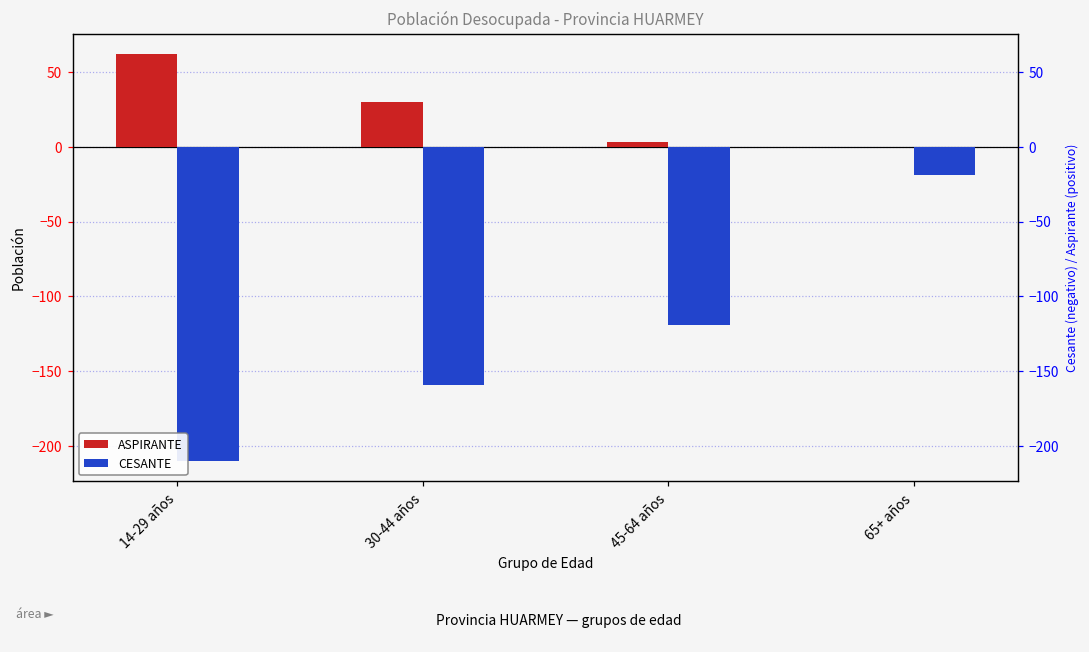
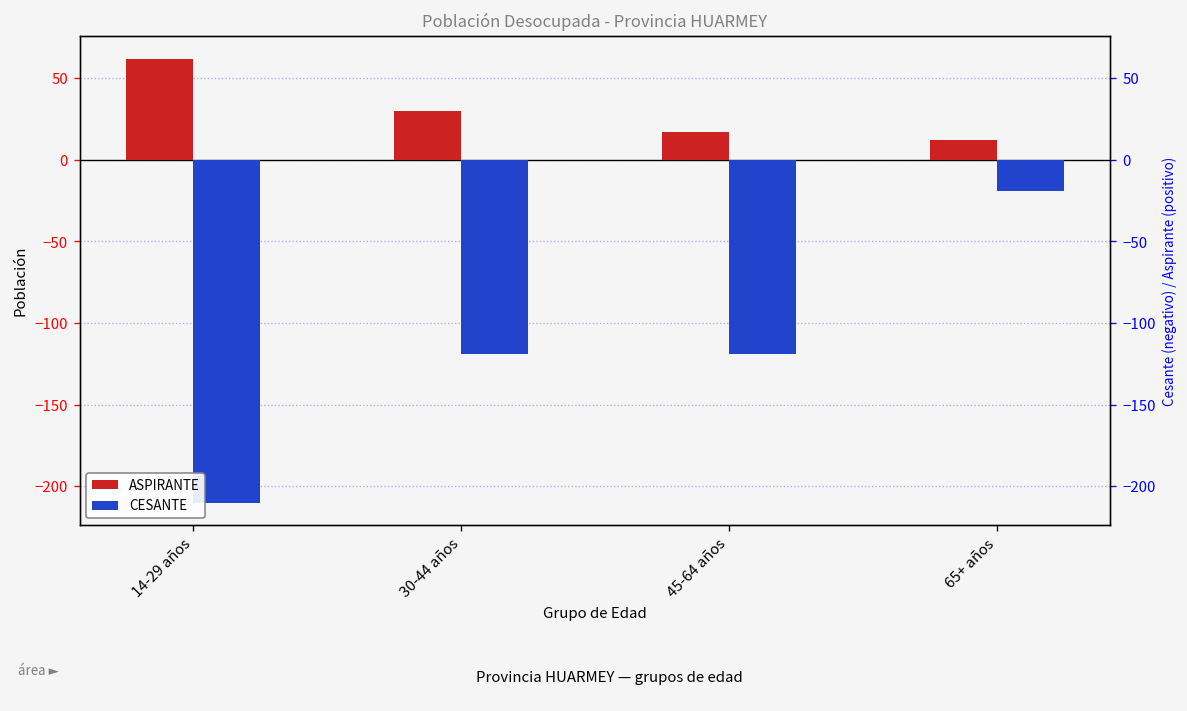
CESANTE, 30-44 años: -159 -> -119
ASPIRANTE, 45-64 años: 3 -> 17
ASPIRANTE, 65+ años: 0 -> 12
